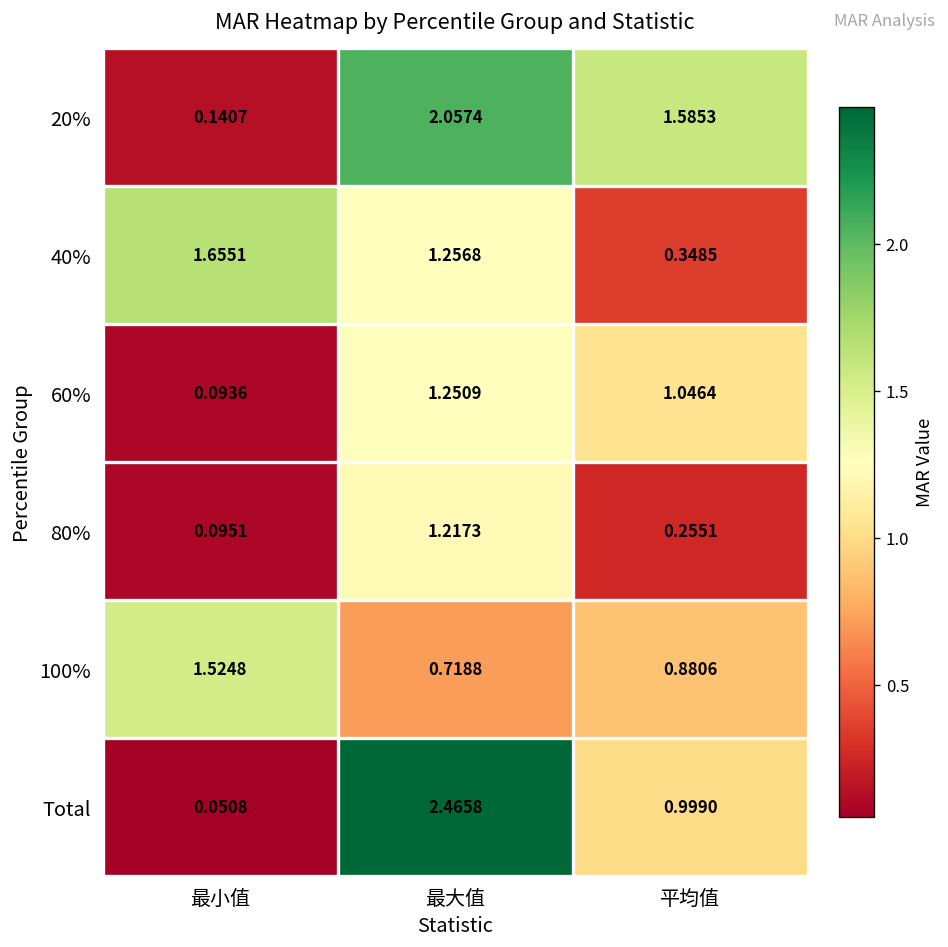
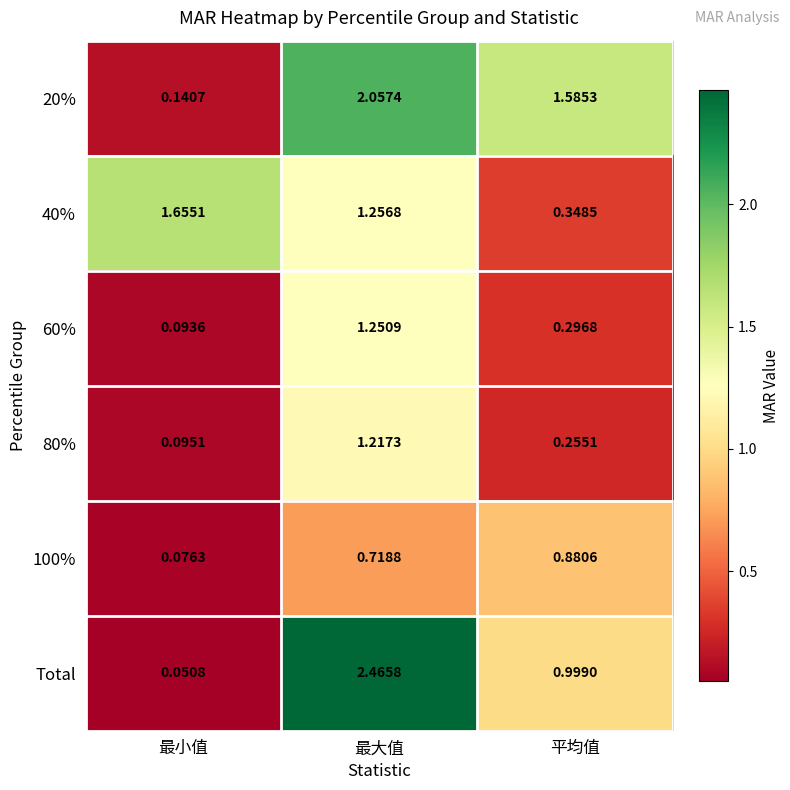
60%, 平均值: 1.0464 -> 0.2968
100%, 最小值: 1.5248 -> 0.0763
